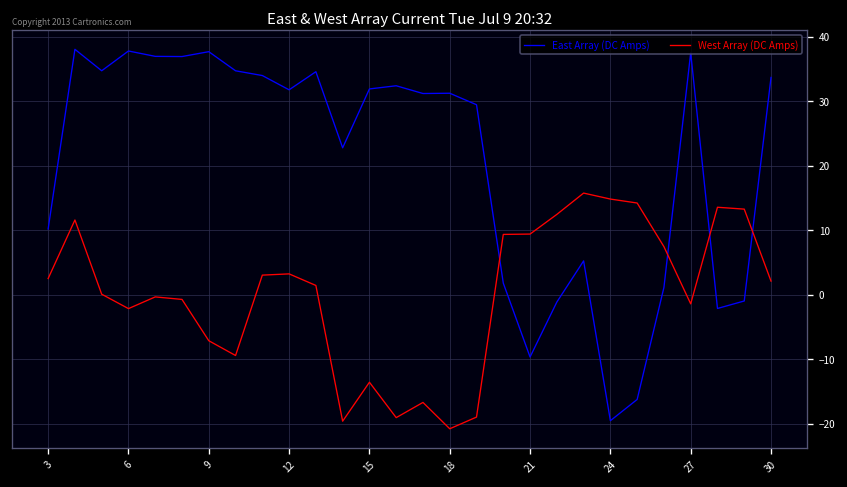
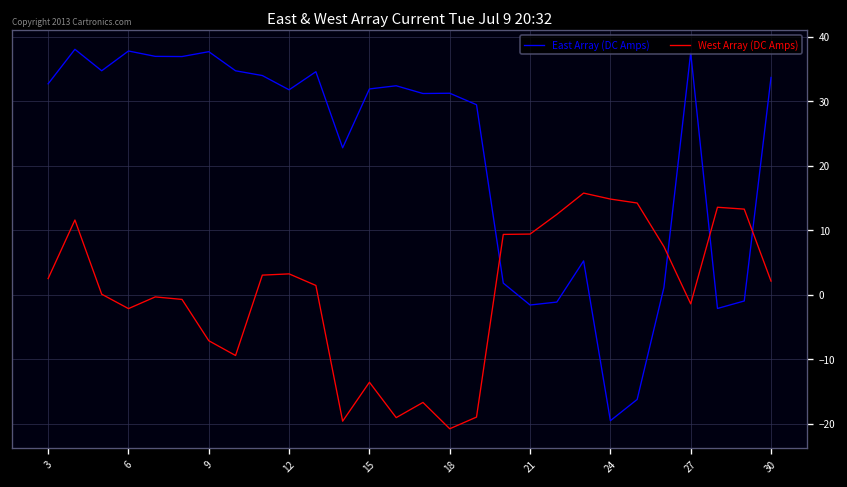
East Array (DC Amps), 3: 10 -> 33
East Array (DC Amps), 21: -10 -> -2
